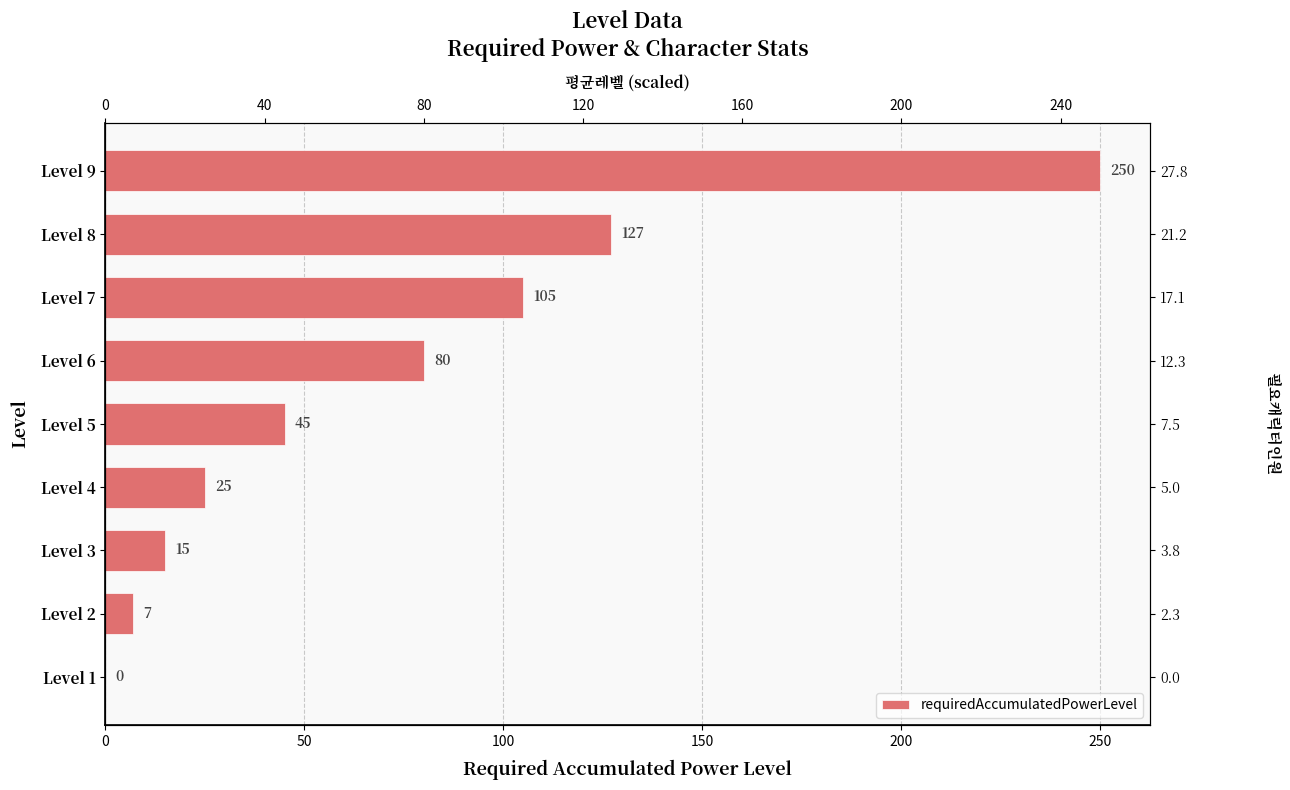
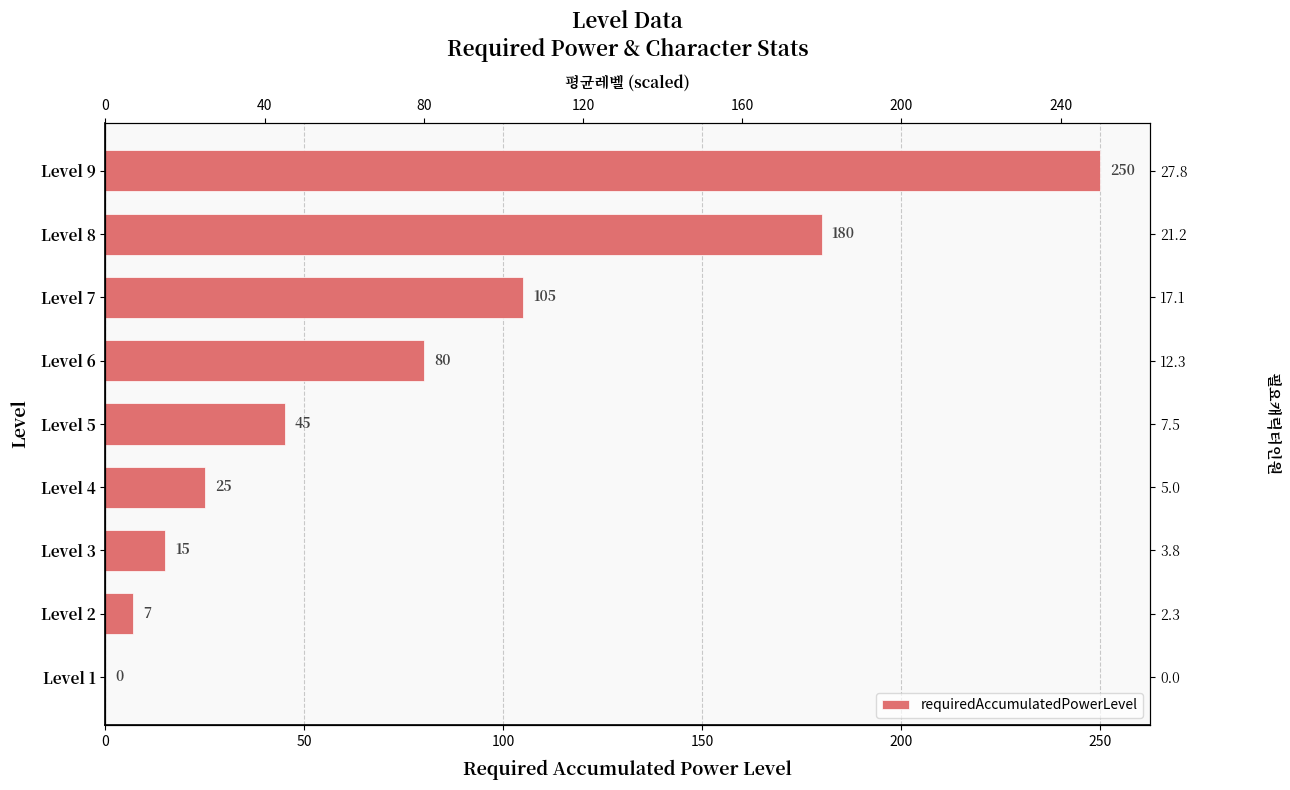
Level 8: 127 -> 180
